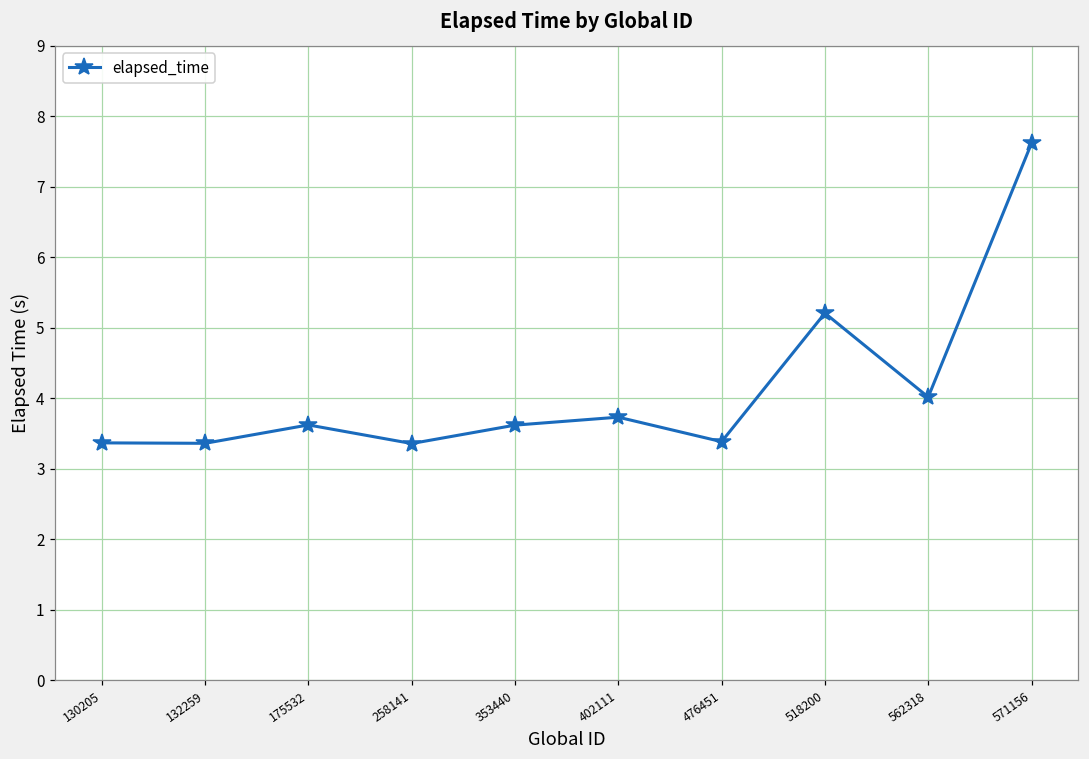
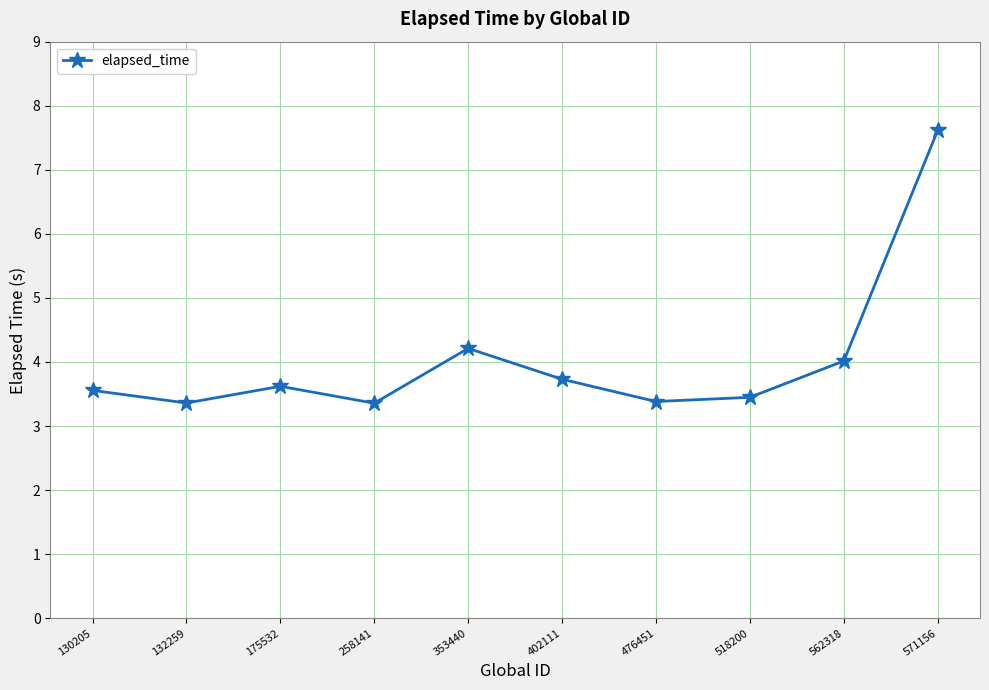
130205: 3.4 -> 3.6
353440: 3.6 -> 4.2
518200: 5.2 -> 3.4
